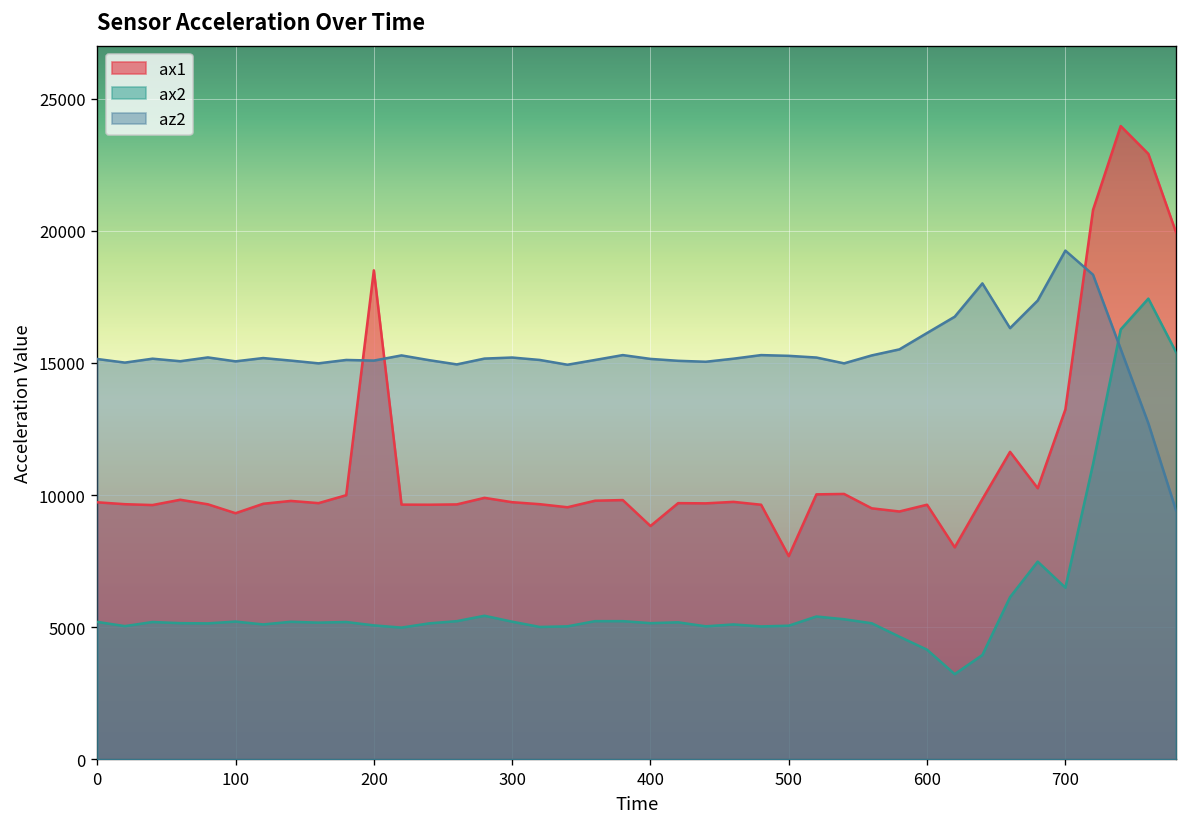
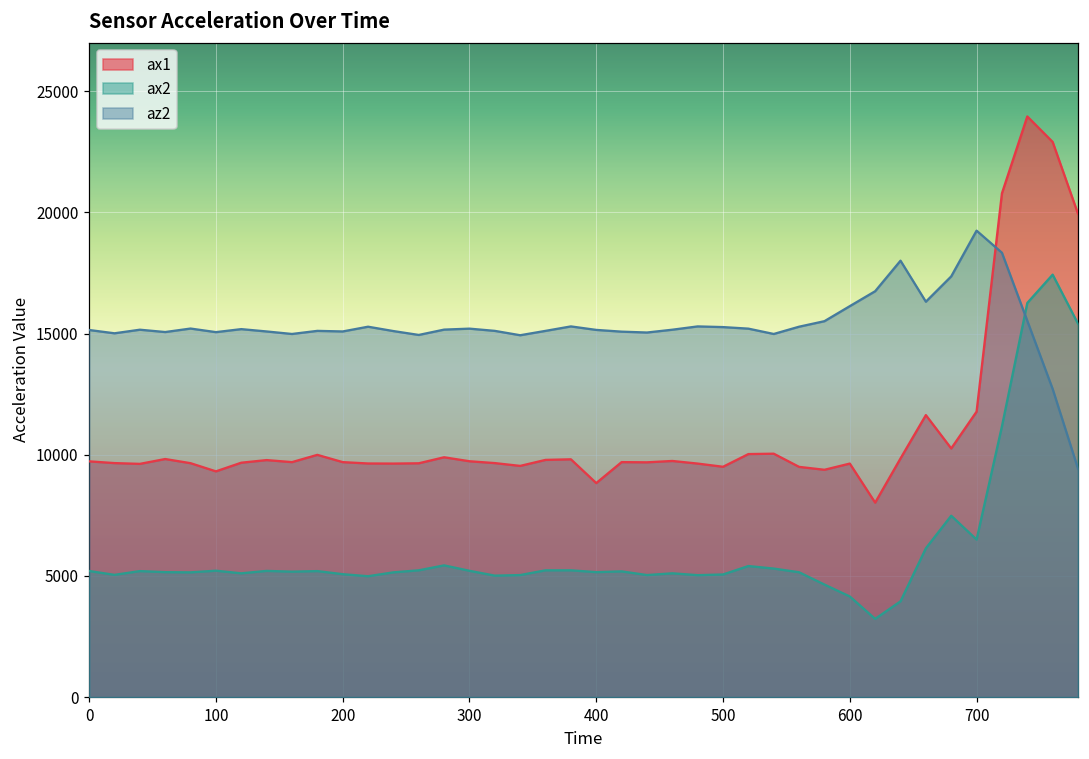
ax1, 200: 18500 -> 9700
ax1, 500: 7700 -> 9500
ax1, 700: 13200 -> 11800
